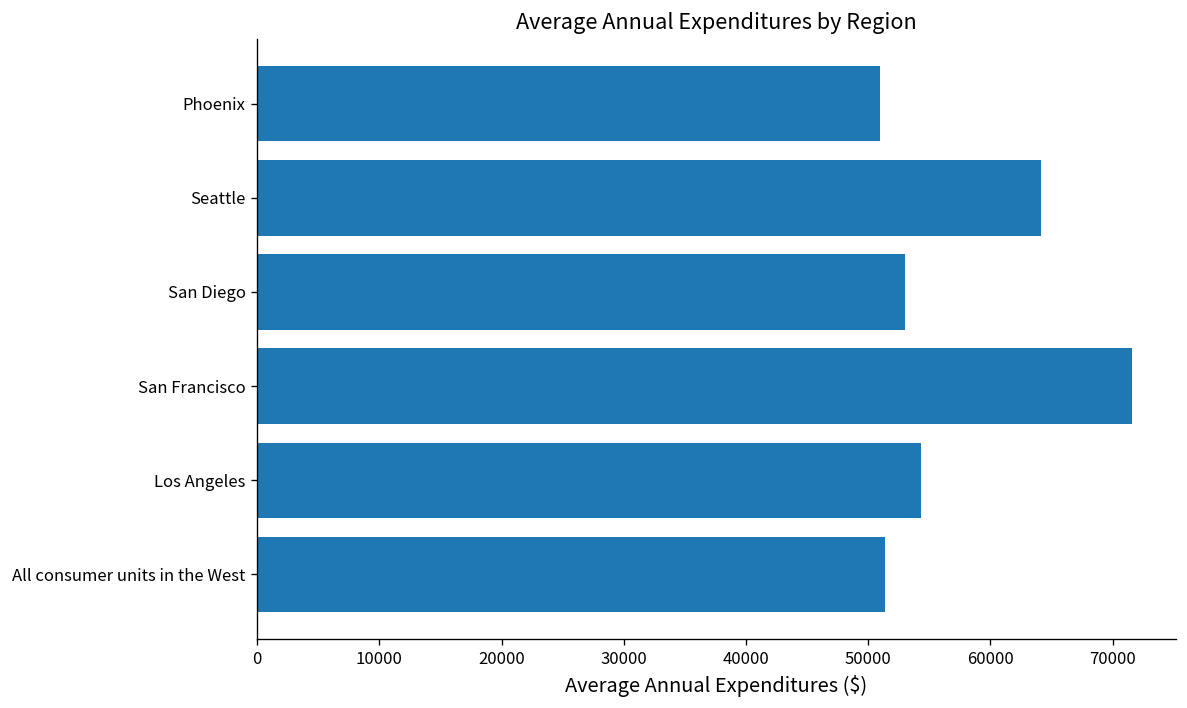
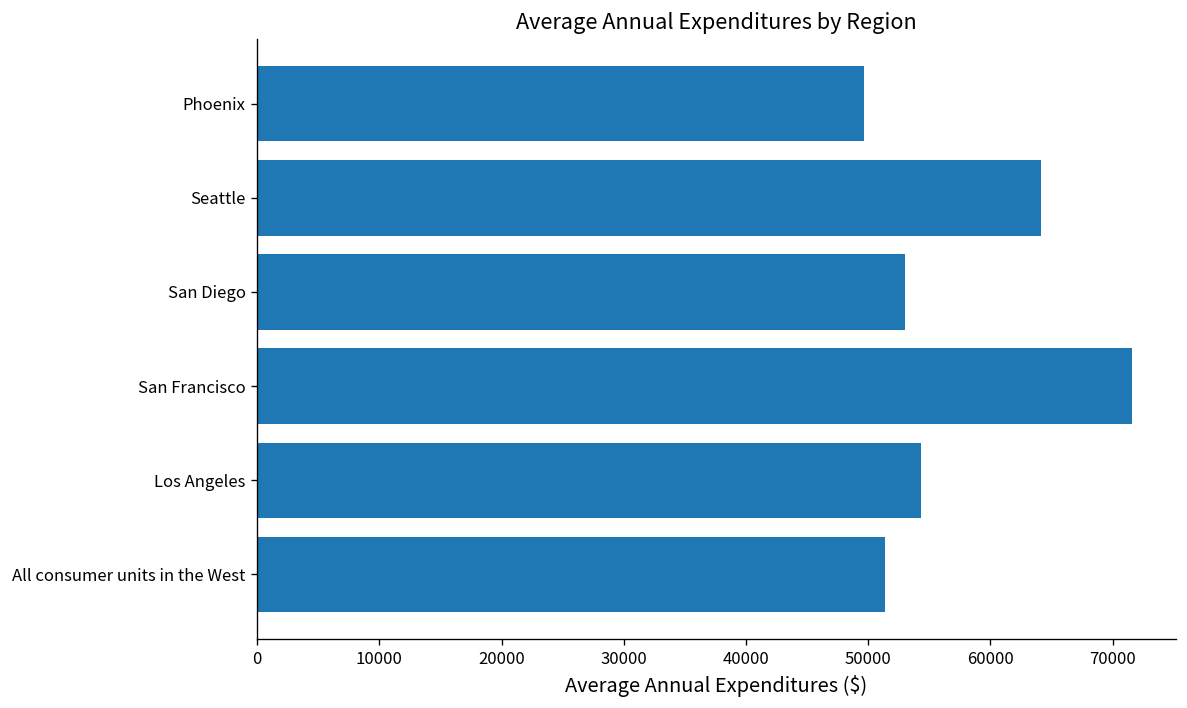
Phoenix: 51000 -> 49700
